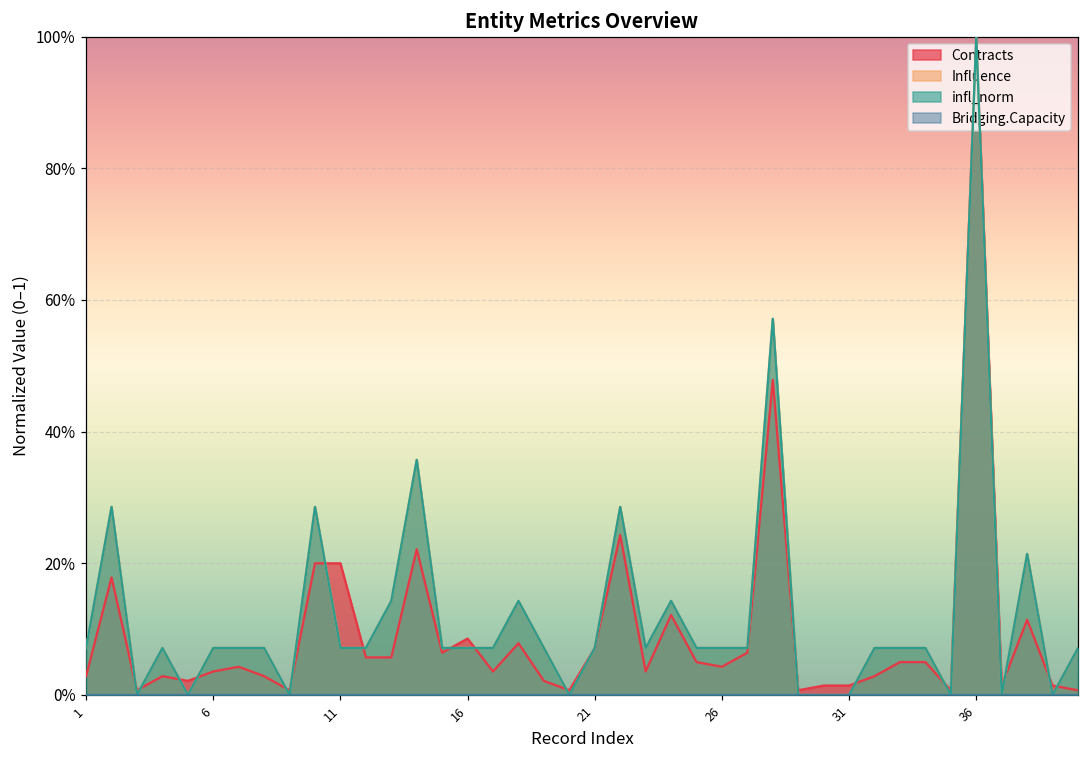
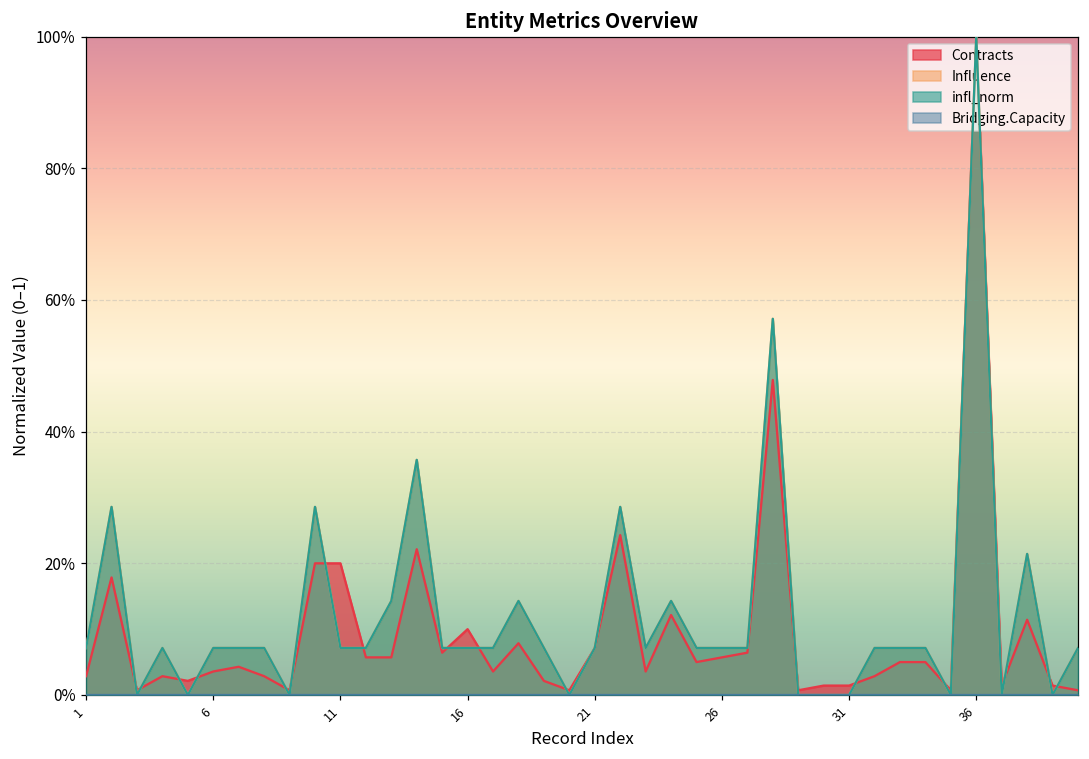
Contracts, 16: 9% -> 10%
Contracts, 26: 4% -> 6%
